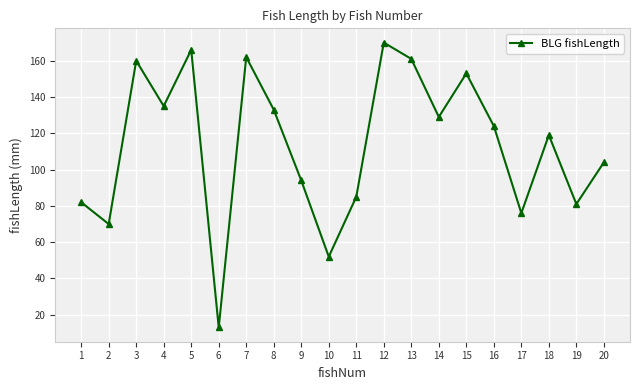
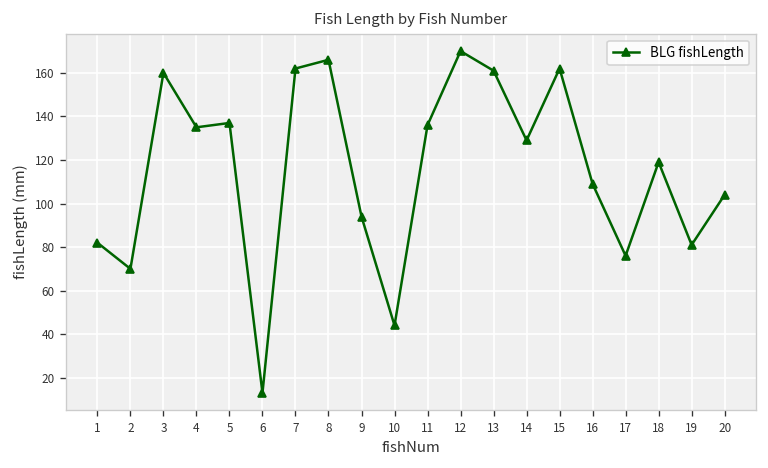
5: 166 -> 137
8: 133 -> 166
10: 52 -> 44
11: 85 -> 136
15: 153 -> 162
16: 124 -> 109
